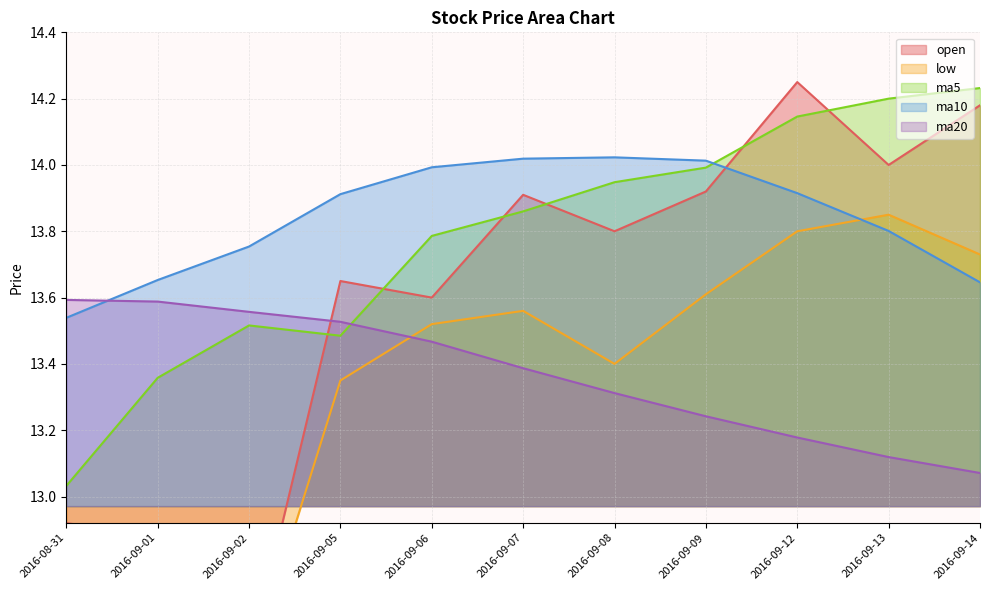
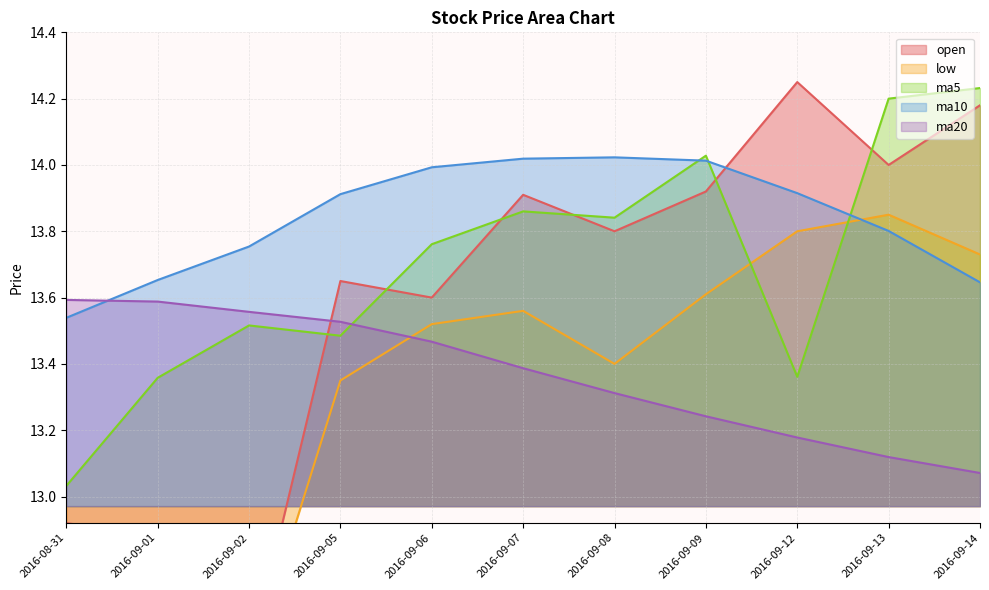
ma5, 2016-09-06: 13.79 -> 13.76
ma5, 2016-09-08: 13.95 -> 13.84
ma5, 2016-09-09: 13.99 -> 14.03
ma5, 2016-09-12: 14.15 -> 13.36
